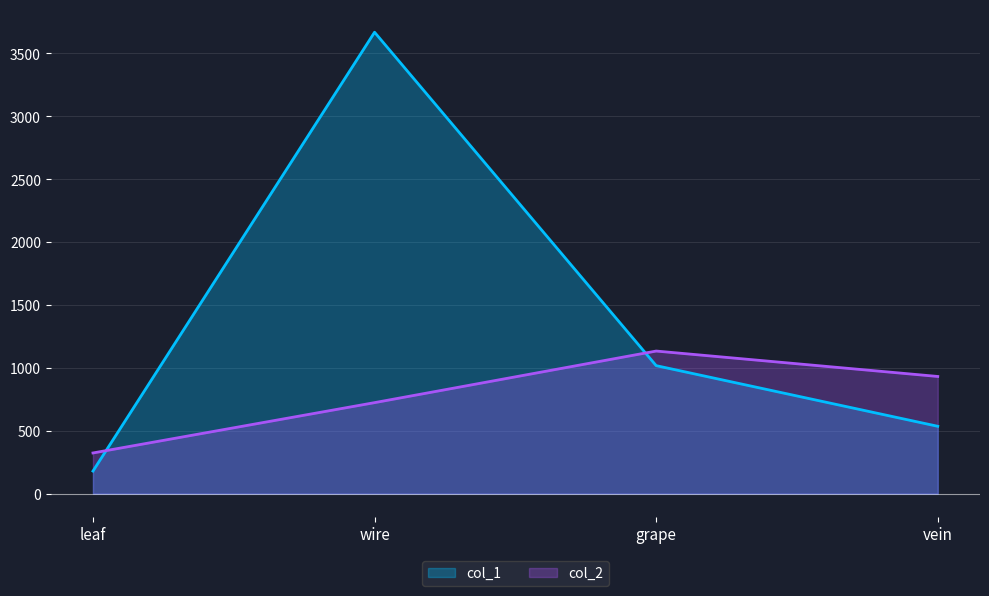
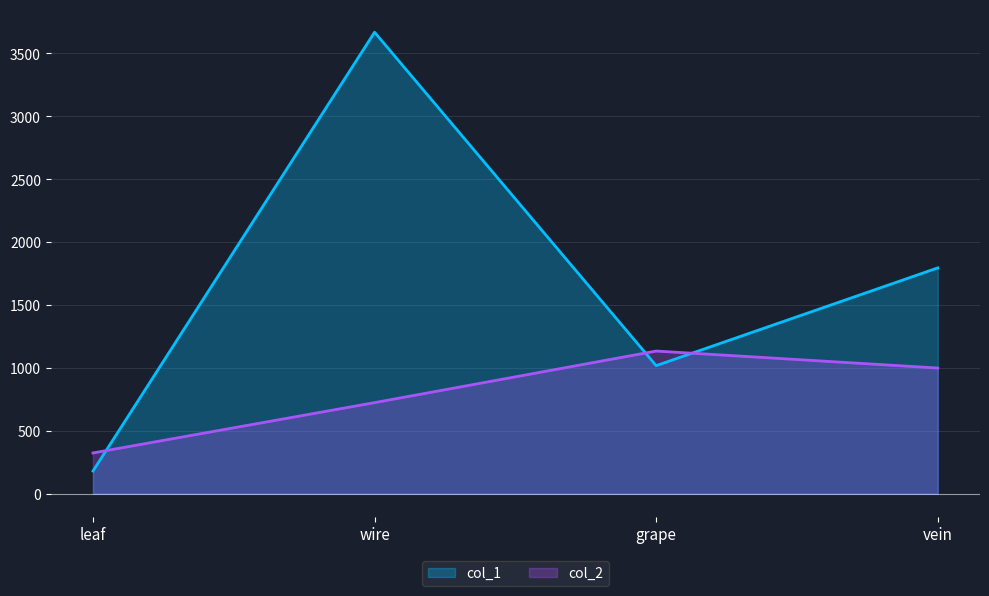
col_1, vein: 540 -> 1800
col_2, vein: 930 -> 1000
